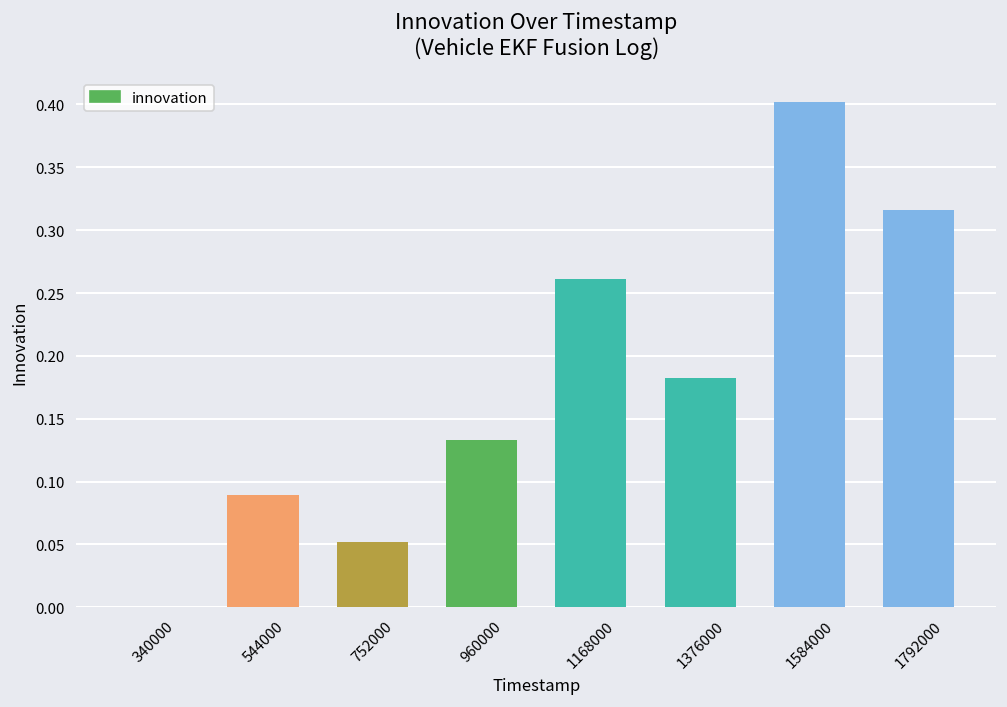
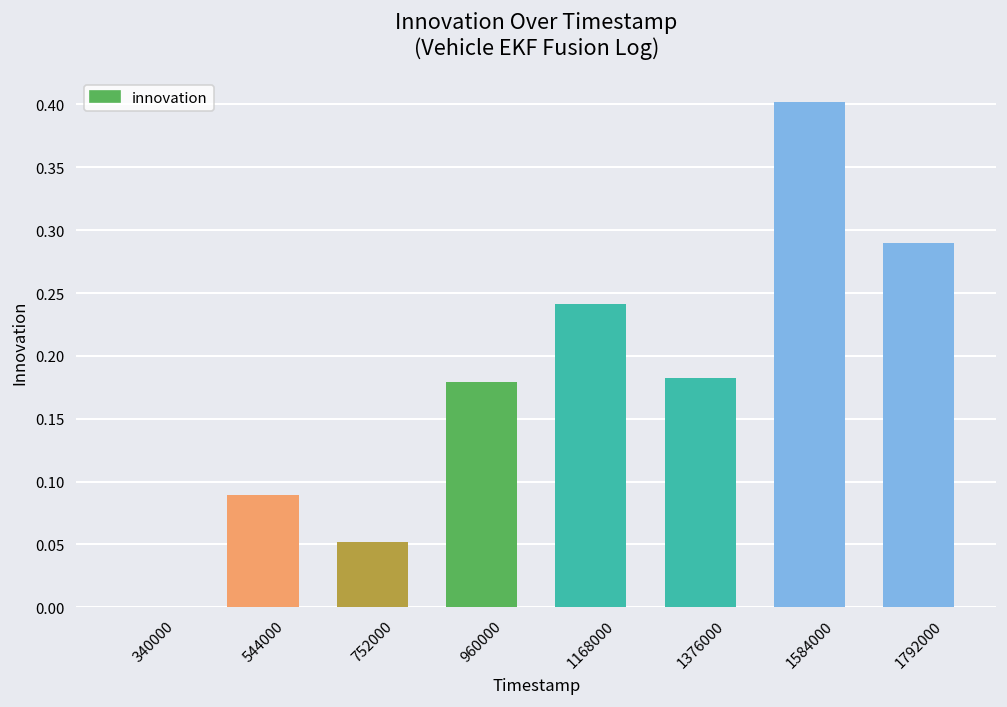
960000: 0.133 -> 0.179
1168000: 0.261 -> 0.241
1792000: 0.316 -> 0.289
